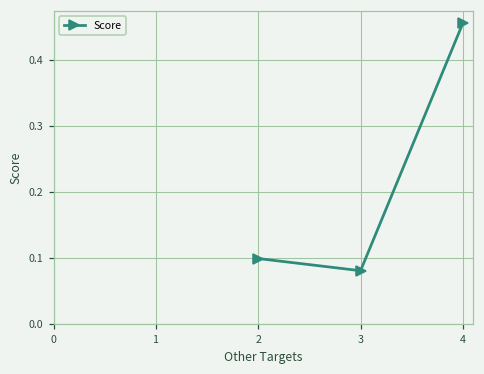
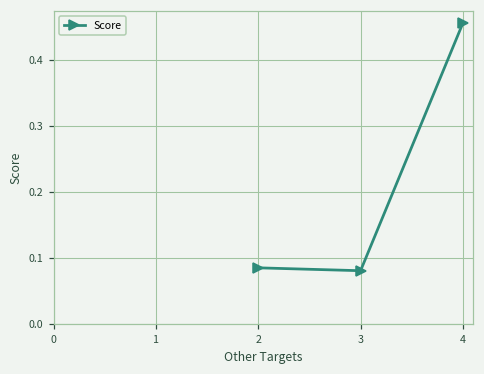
2: 0.10 -> 0.09
